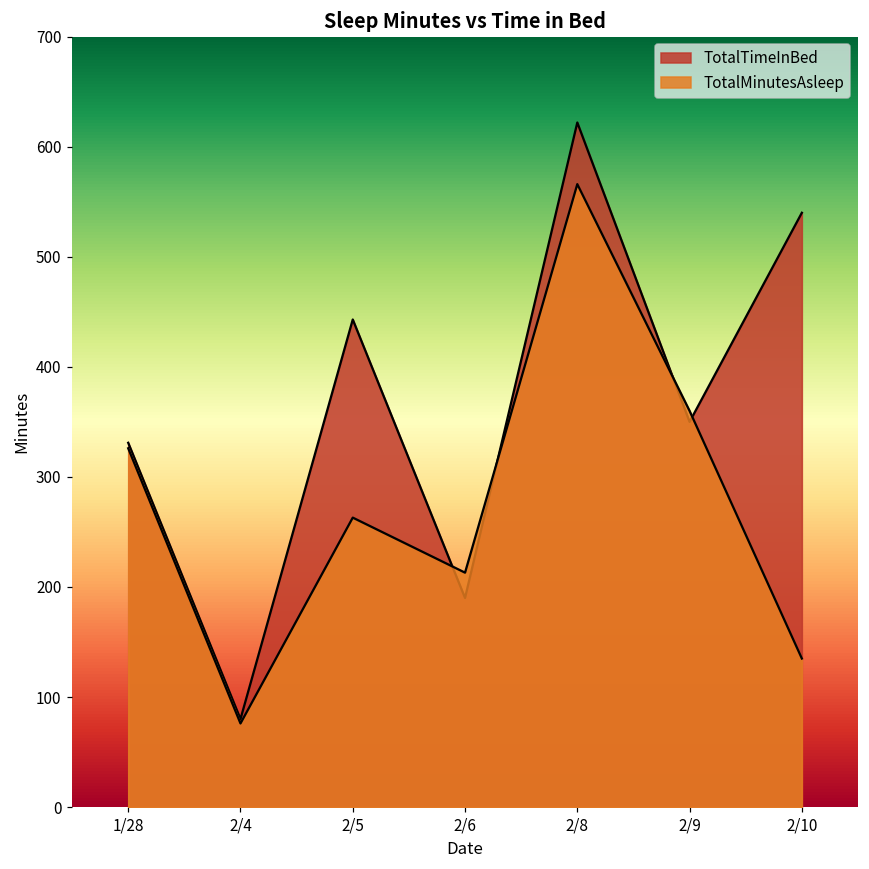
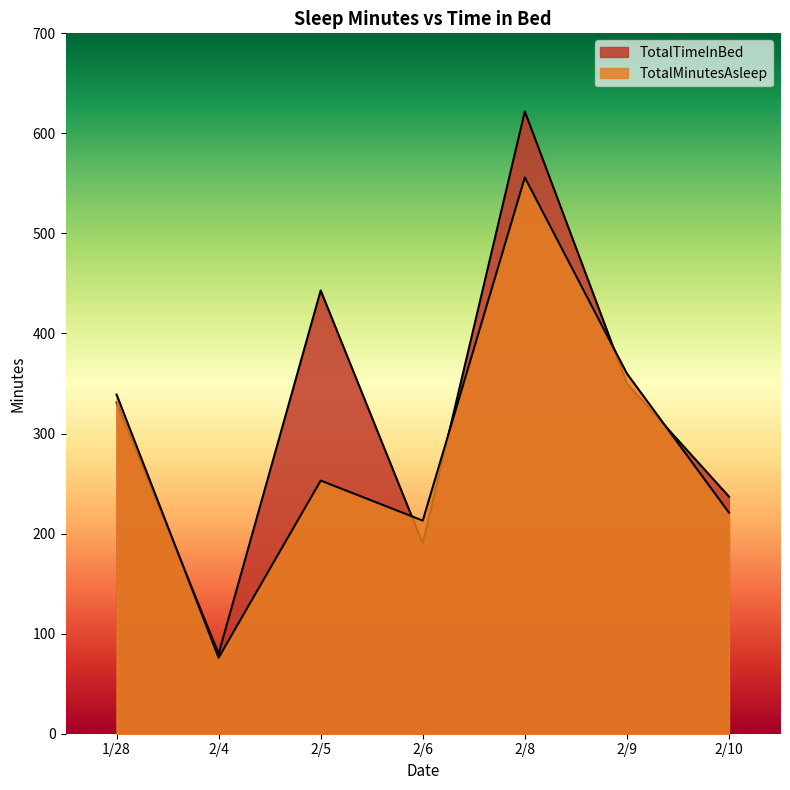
TotalMinutesAsleep, 1/28: 326 -> 339
TotalMinutesAsleep, 2/5: 263 -> 253
TotalMinutesAsleep, 2/8: 566 -> 556
TotalTimeInBed, 2/10: 540 -> 237
TotalMinutesAsleep, 2/10: 135 -> 221
